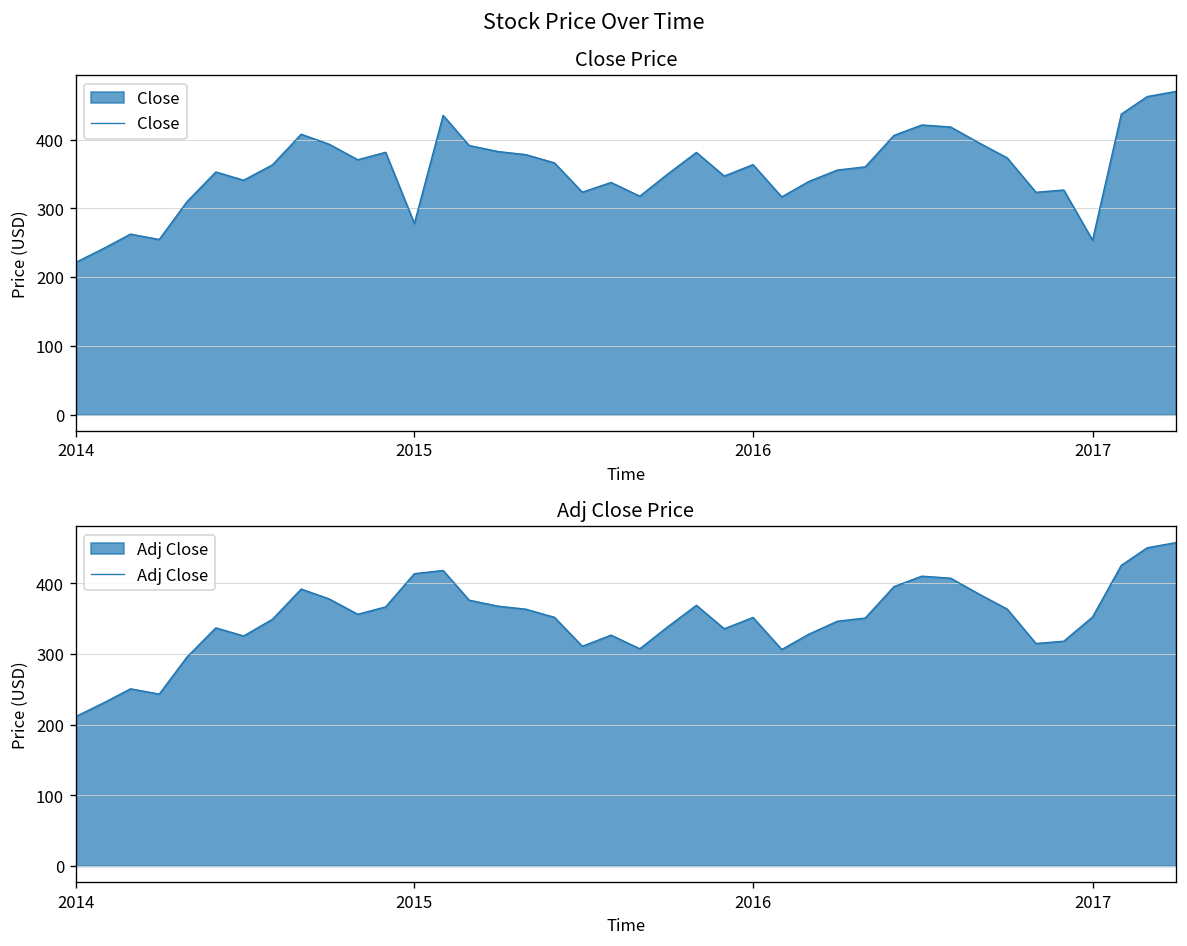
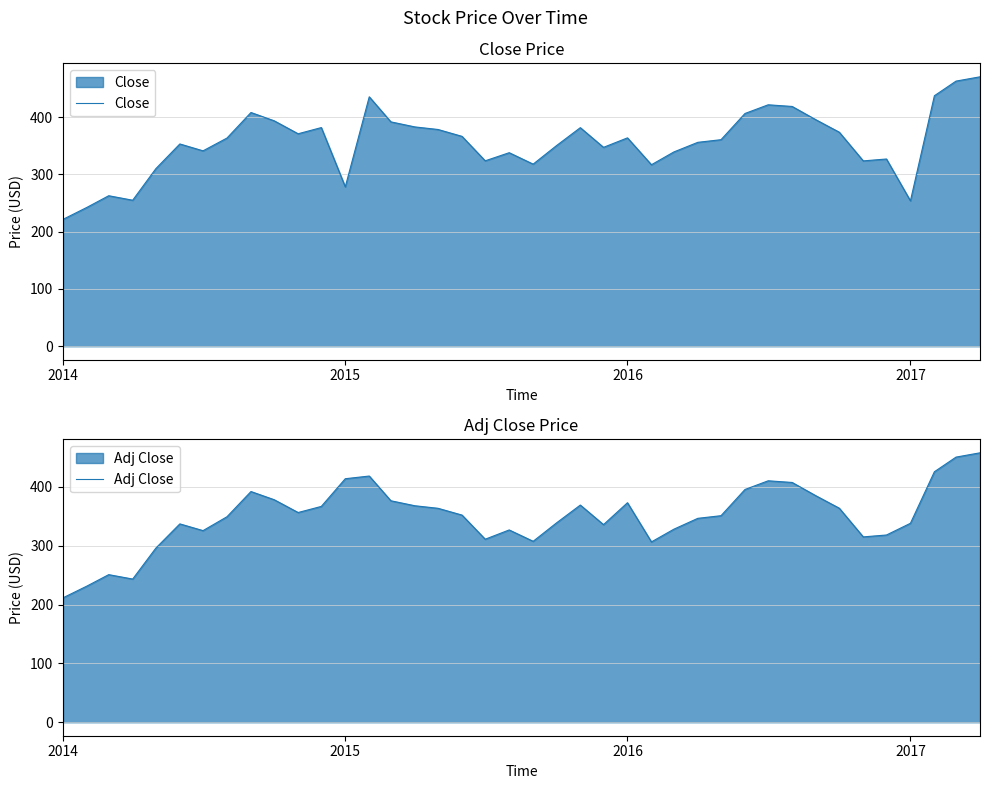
Adj Close Price, 2016: 350 -> 370
Adj Close Price, 2017: 350 -> 340
